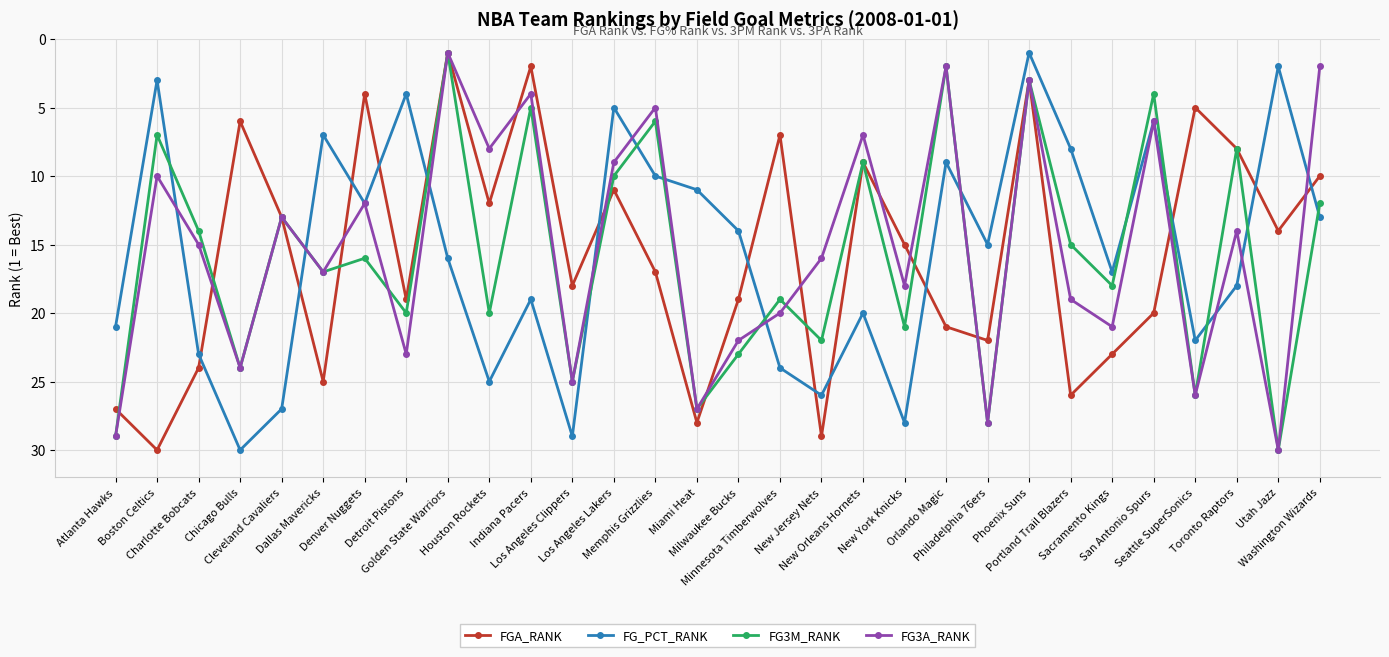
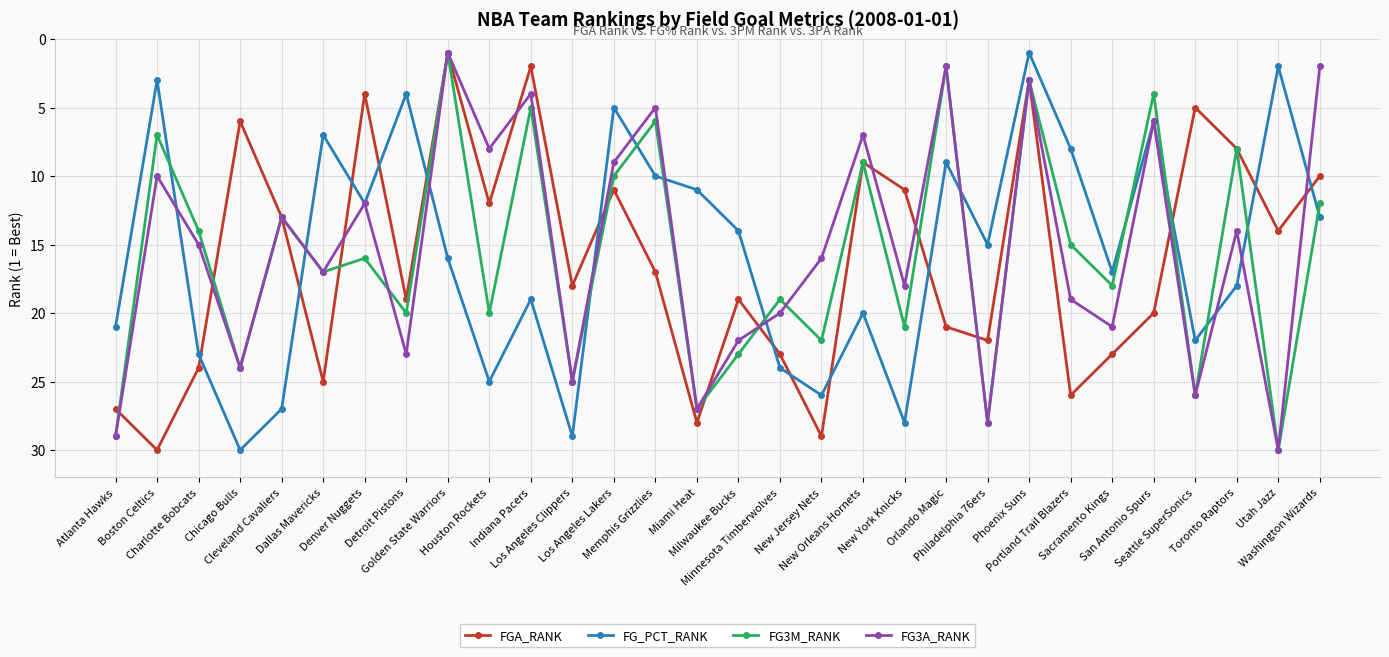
FGA_RANK, Minnesota Timberwolves: 7 -> 23
FGA_RANK, New York Knicks: 15 -> 11
